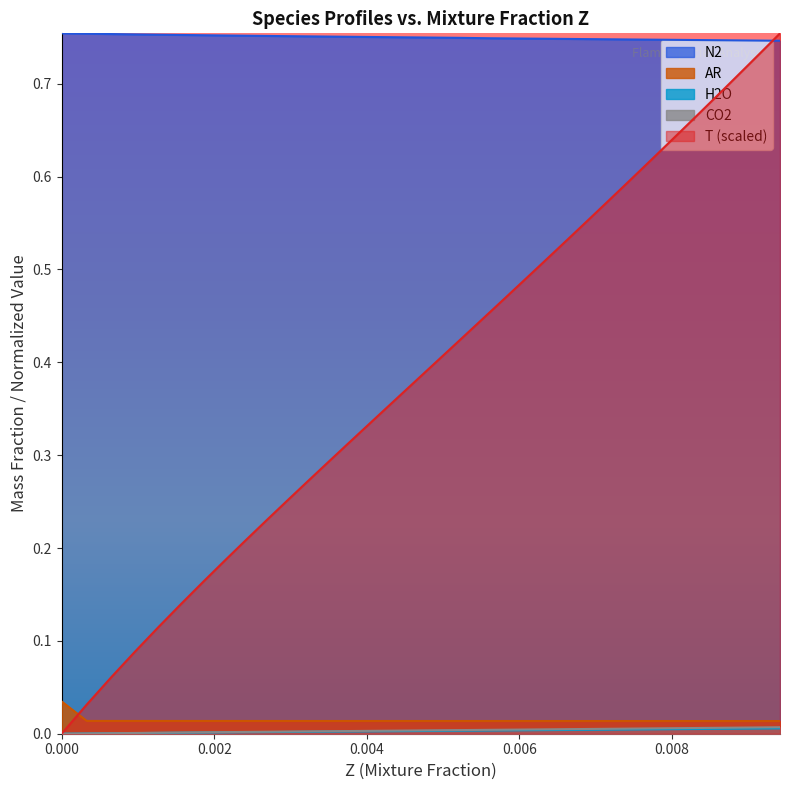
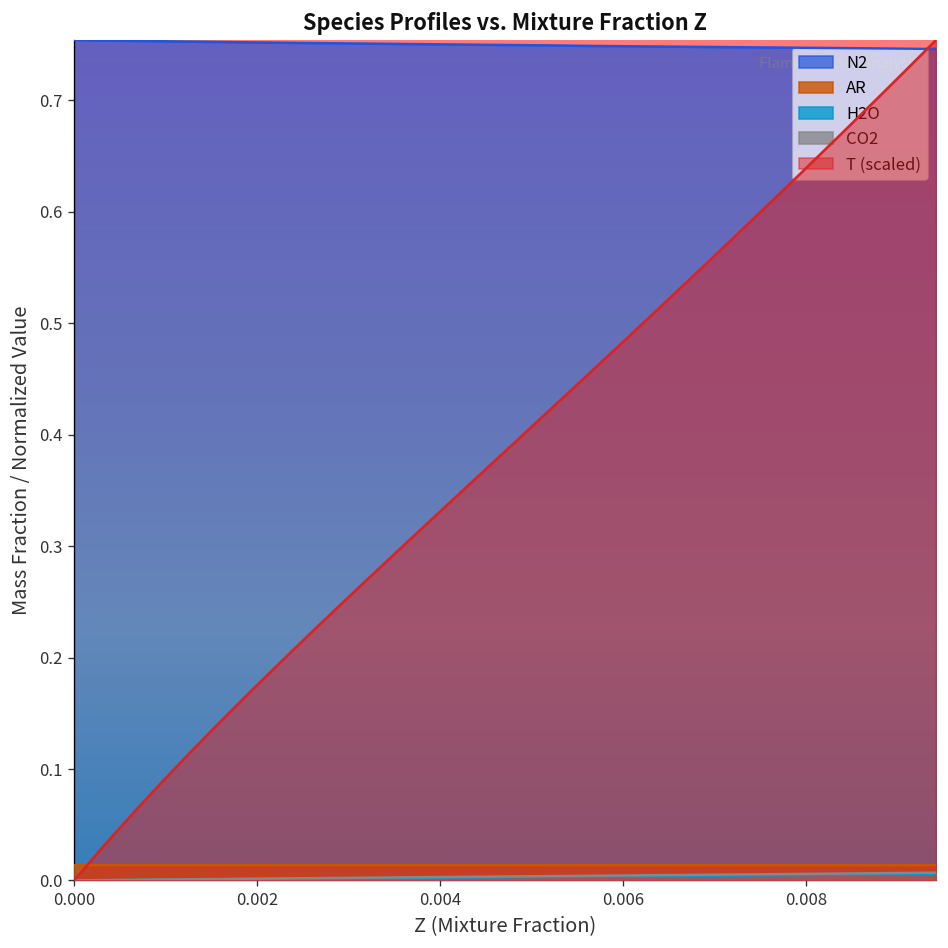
AR, 0.000: 0.03 -> 0.01
